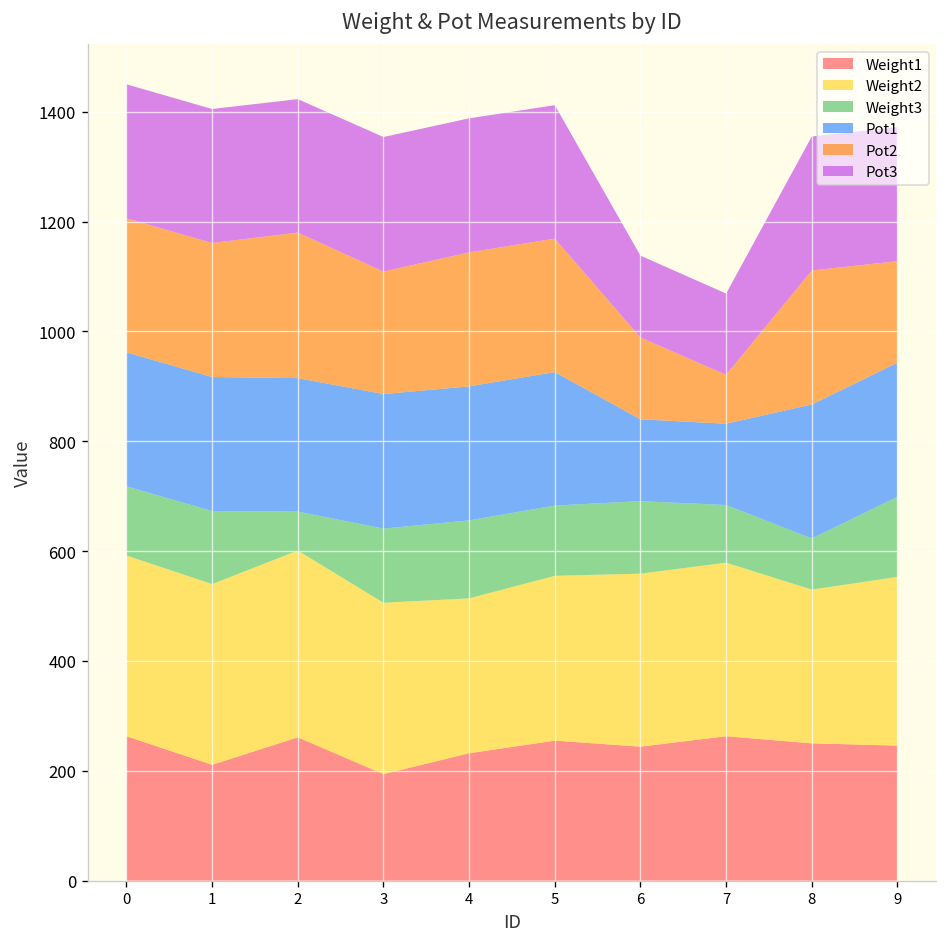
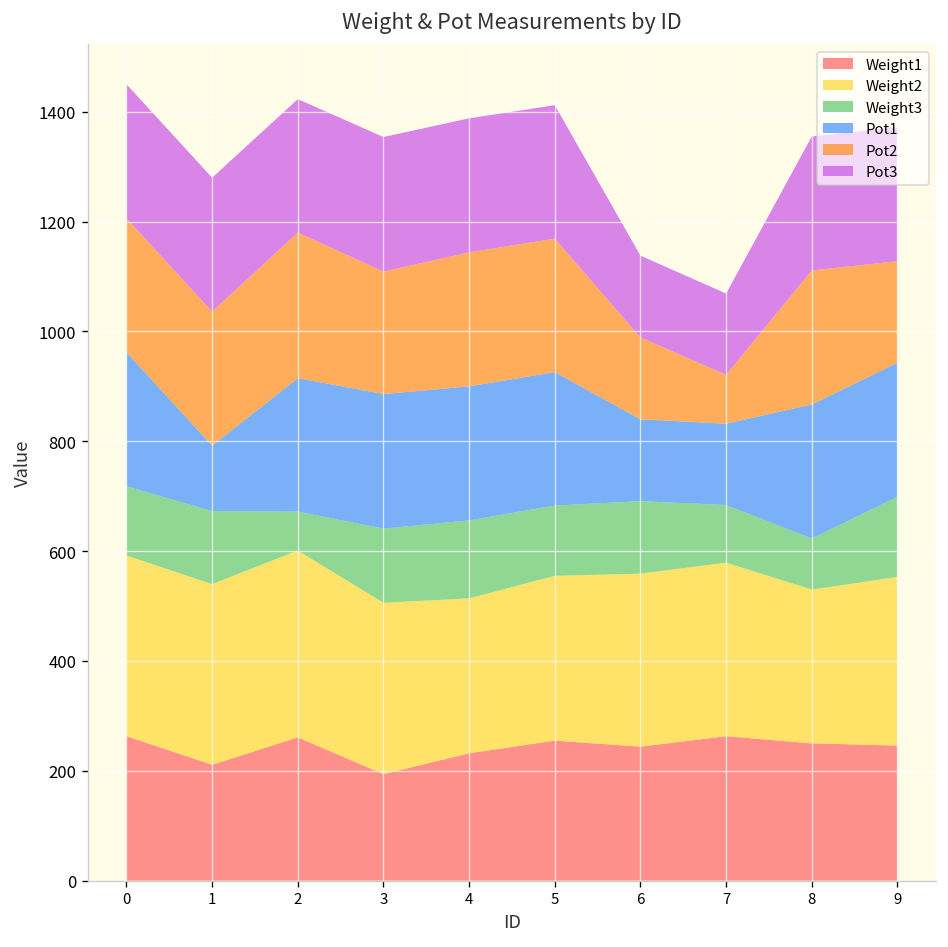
Pot1, 1: 240 -> 120
